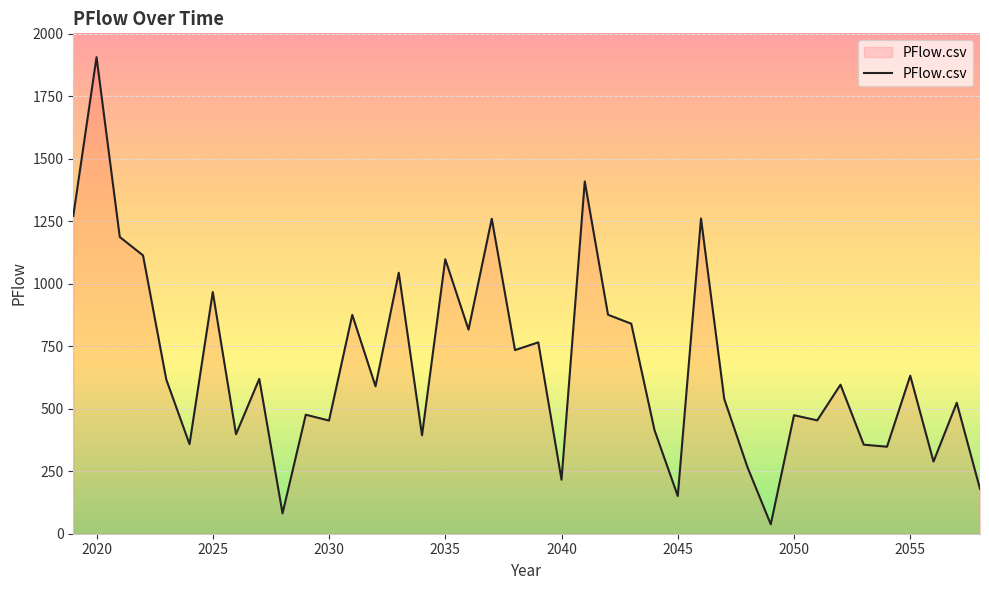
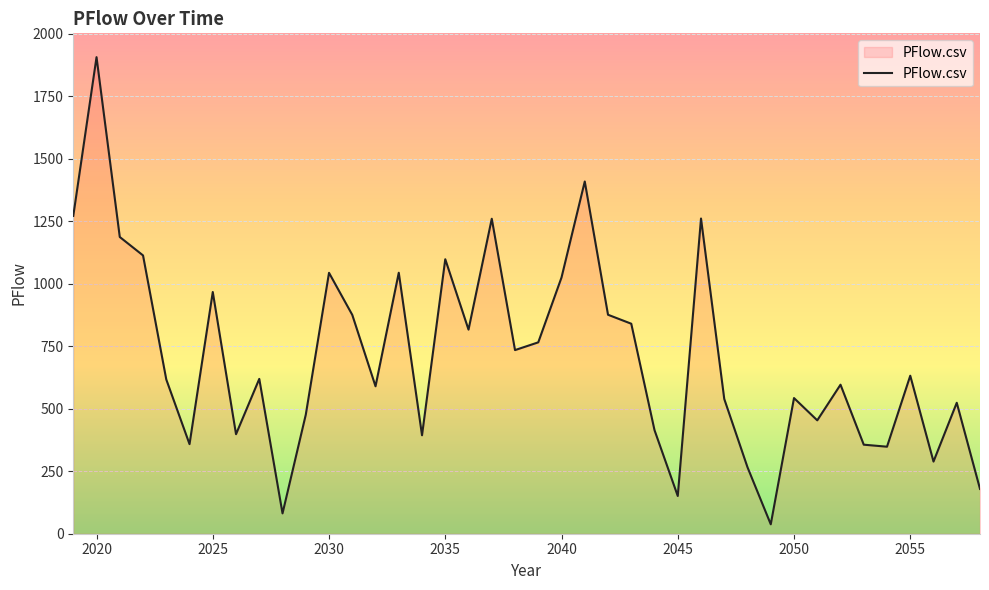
2030: 450 -> 1040
2040: 220 -> 1020
2050: 470 -> 540
